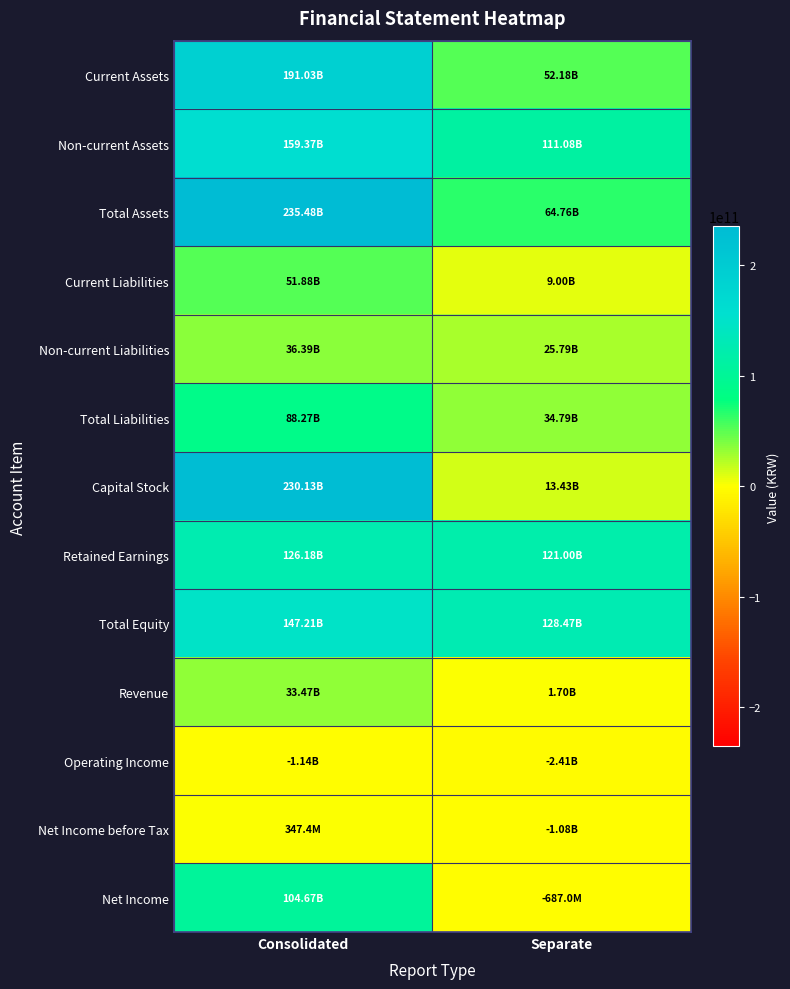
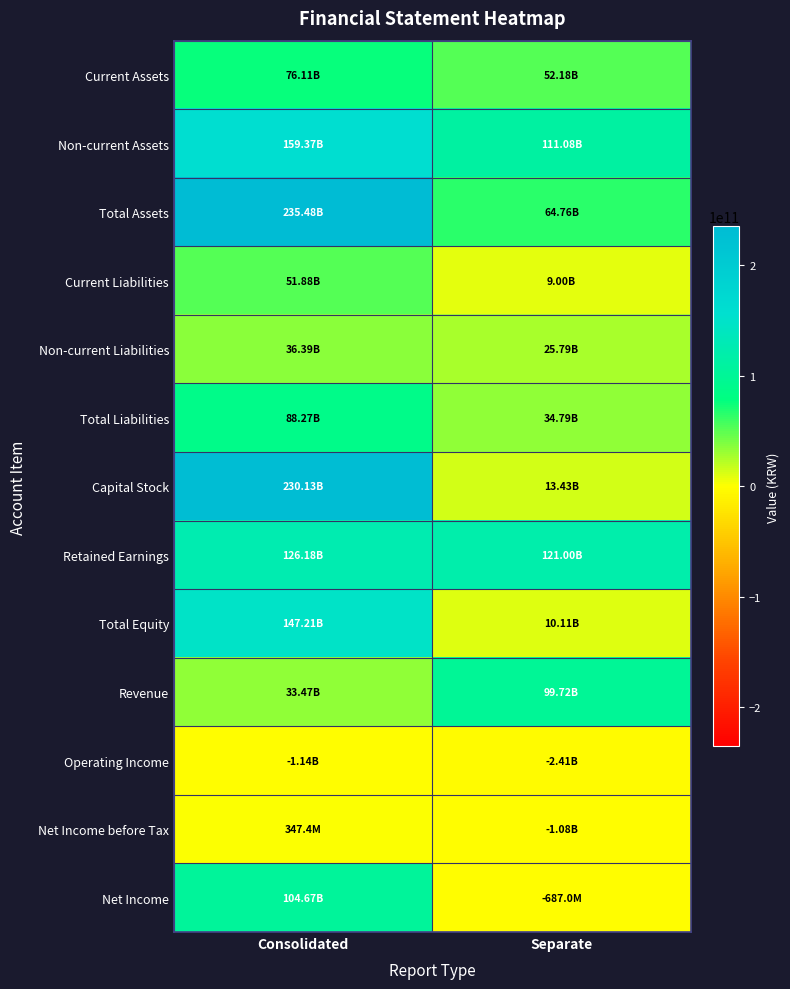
Current Assets, Consolidated: 191.03B -> 76.11B
Total Equity, Separate: 128.47B -> 10.11B
Revenue, Separate: 1.70B -> 99.72B
